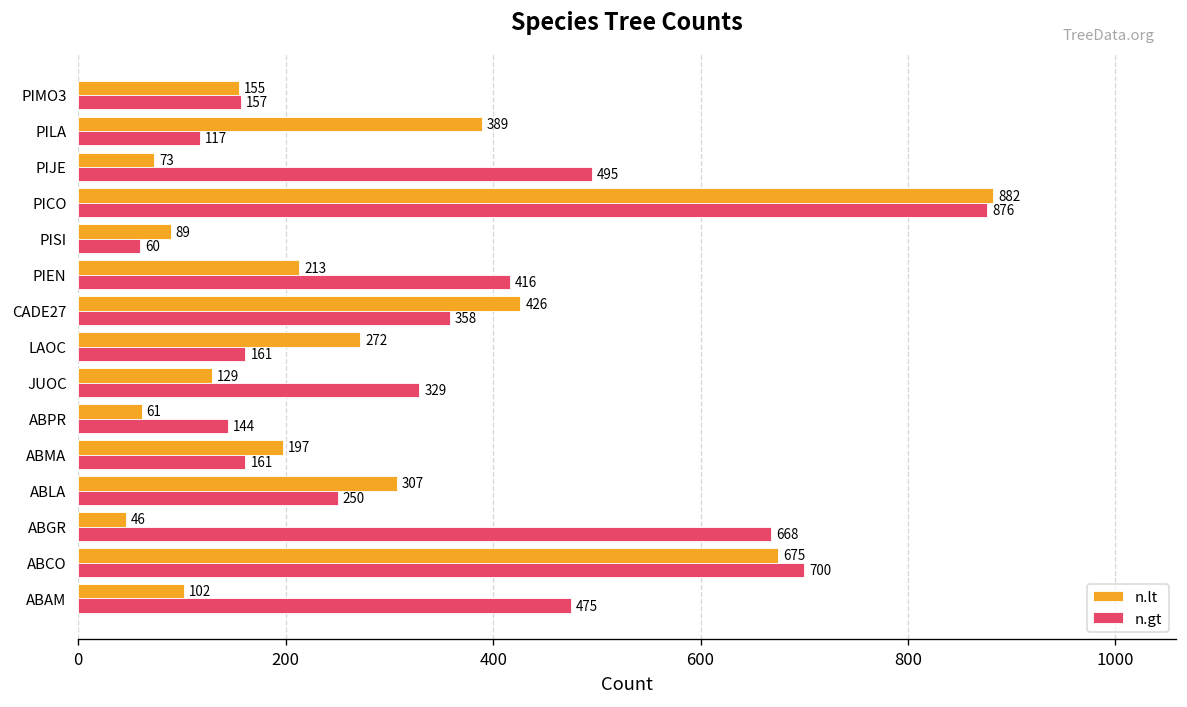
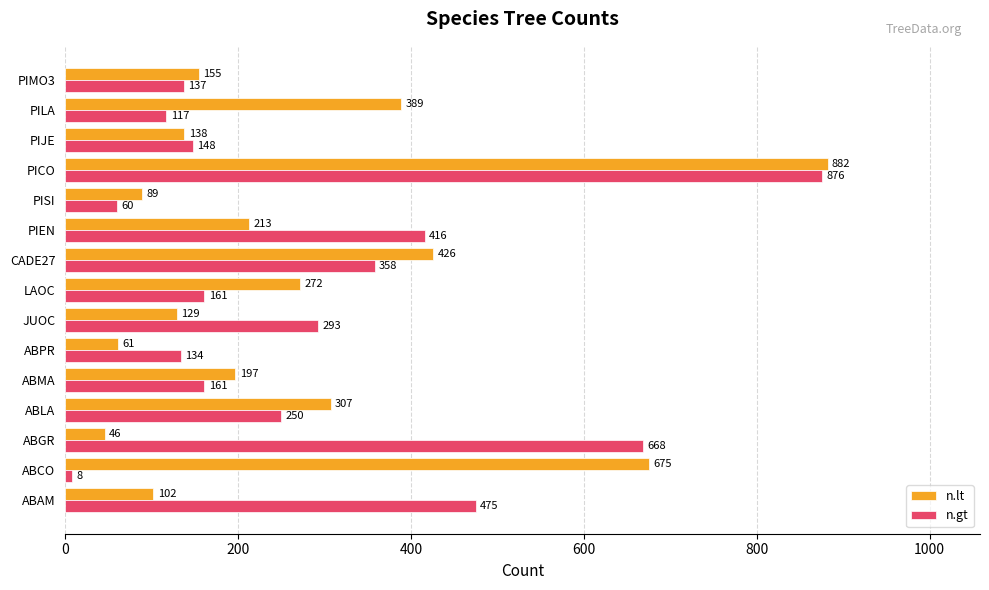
n.gt, PIMO3: 157 -> 137
n.lt, PIJE: 73 -> 138
n.gt, PIJE: 495 -> 148
n.gt, JUOC: 329 -> 293
n.gt, ABPR: 144 -> 134
n.gt, ABCO: 700 -> 8
